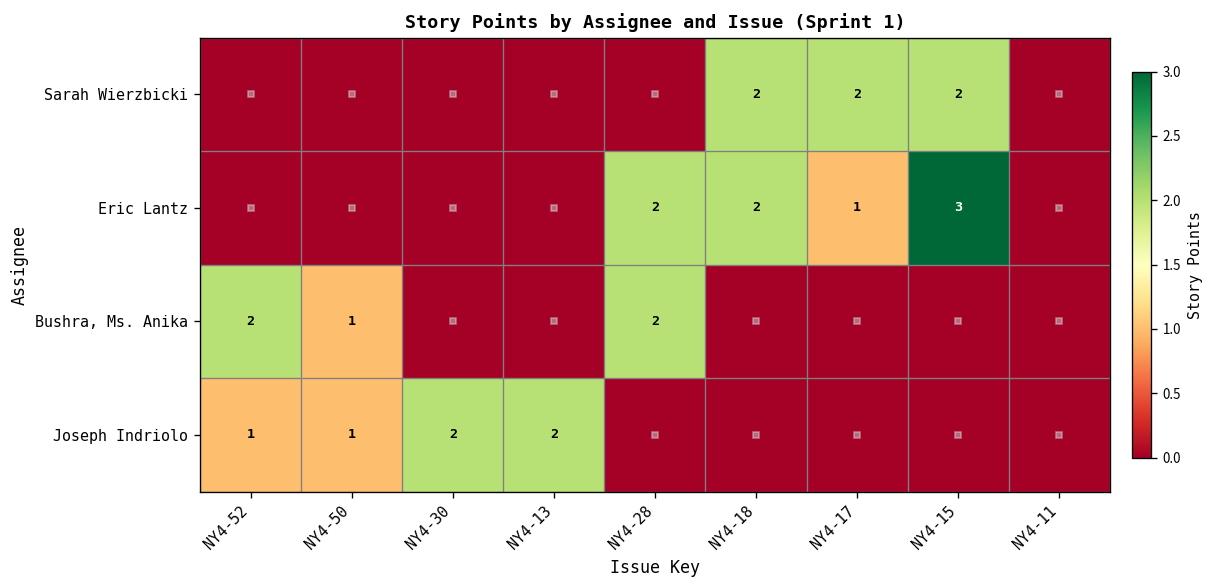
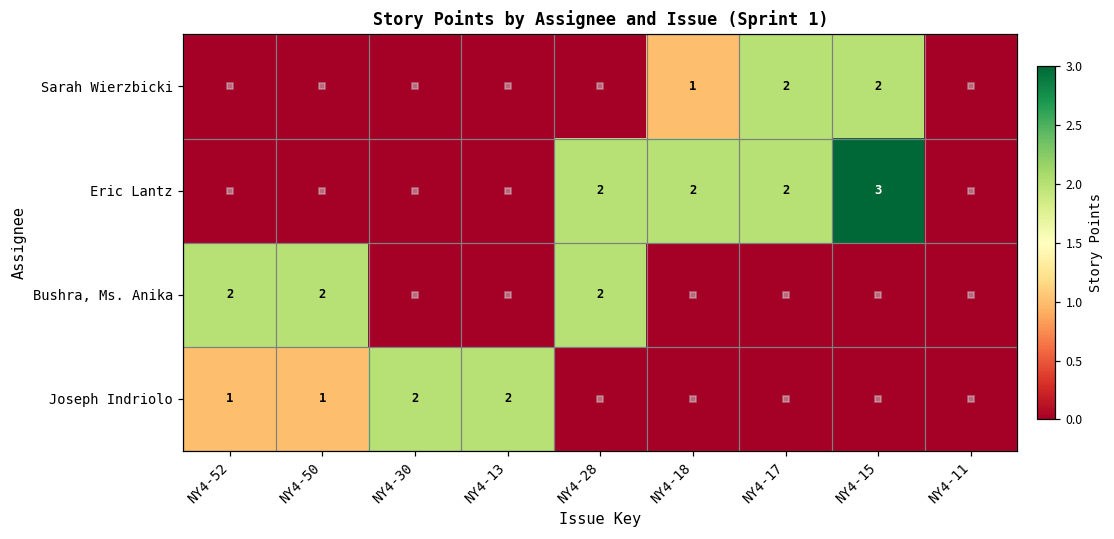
Sarah Wierzbicki, NY4-18: 2 -> 1
Eric Lantz, NY4-17: 1 -> 2
Bushra, Ms. Anika, NY4-50: 1 -> 2
